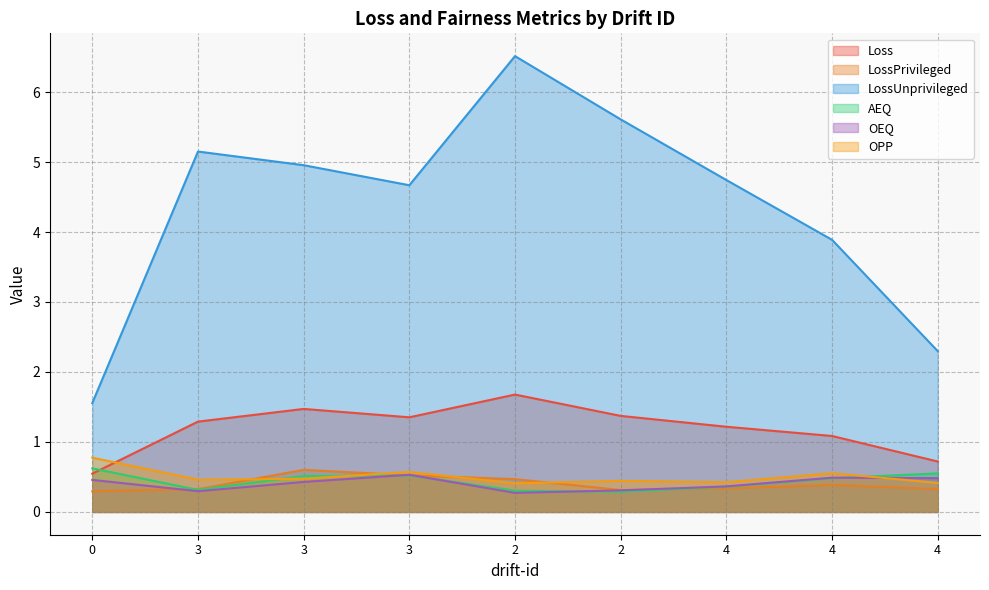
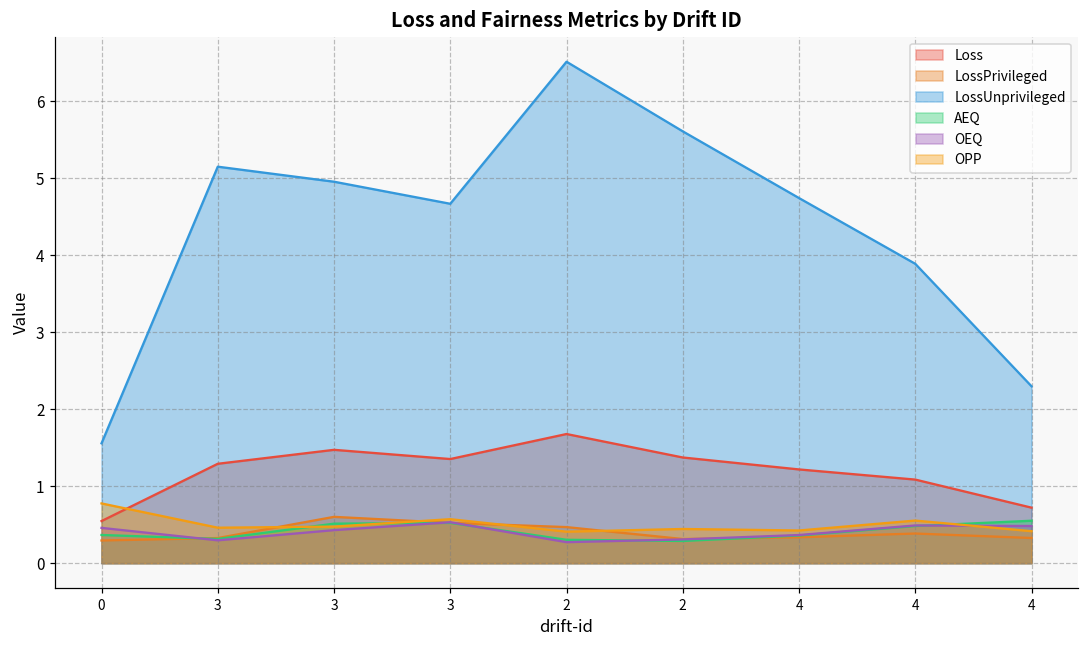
AEQ, 0: 0.6 -> 0.4
